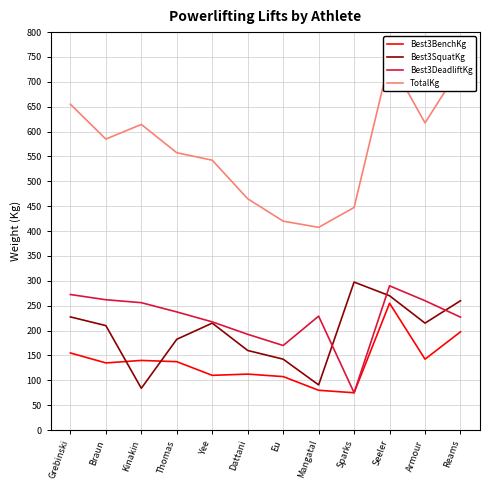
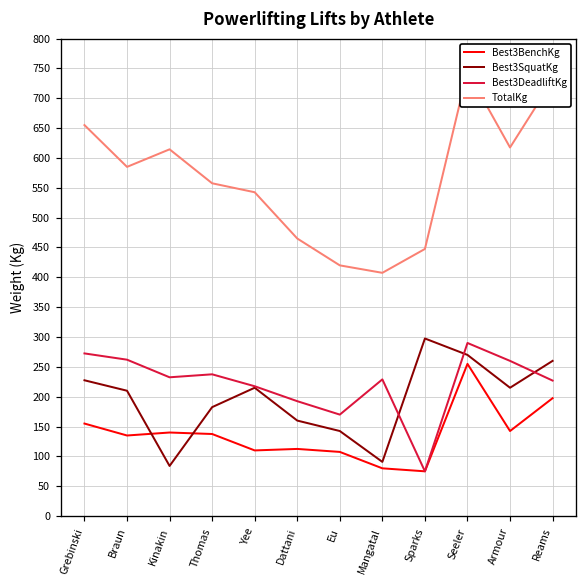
Best3DeadliftKg, Kinakin: 260 -> 230
